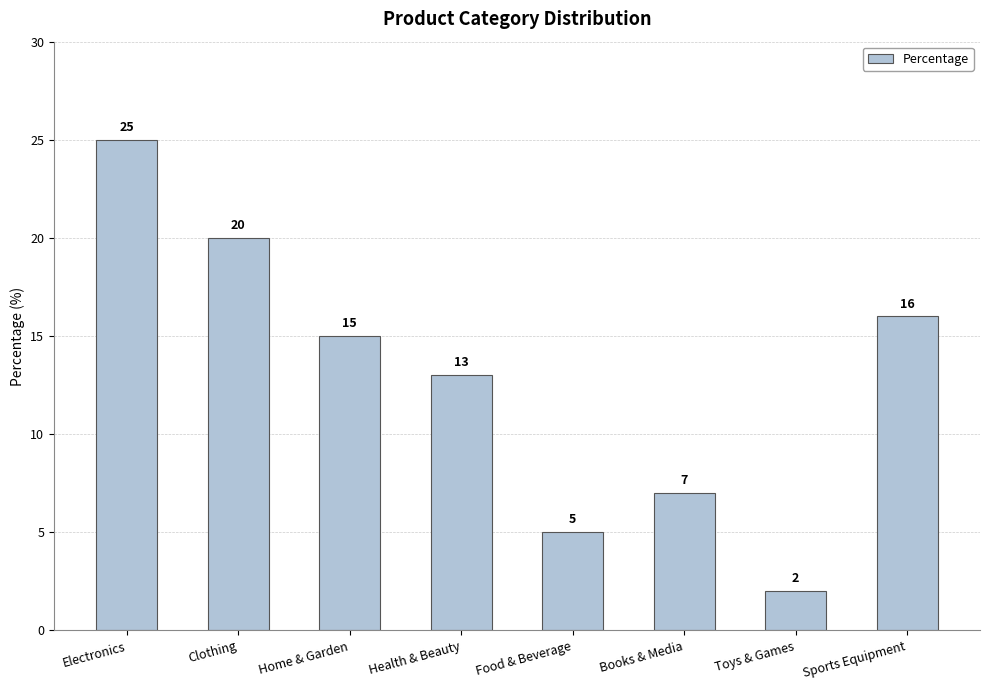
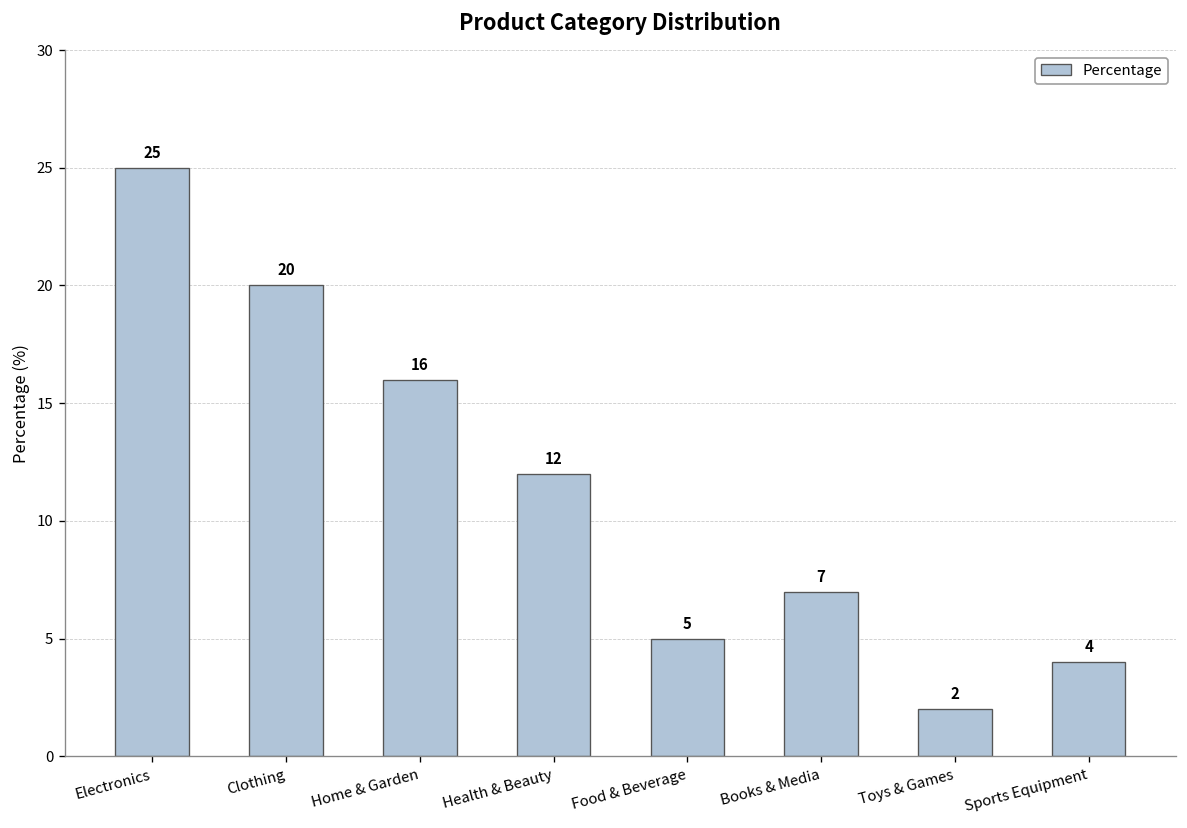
Home & Garden: 15 -> 16
Health & Beauty: 13 -> 12
Sports Equipment: 16 -> 4
